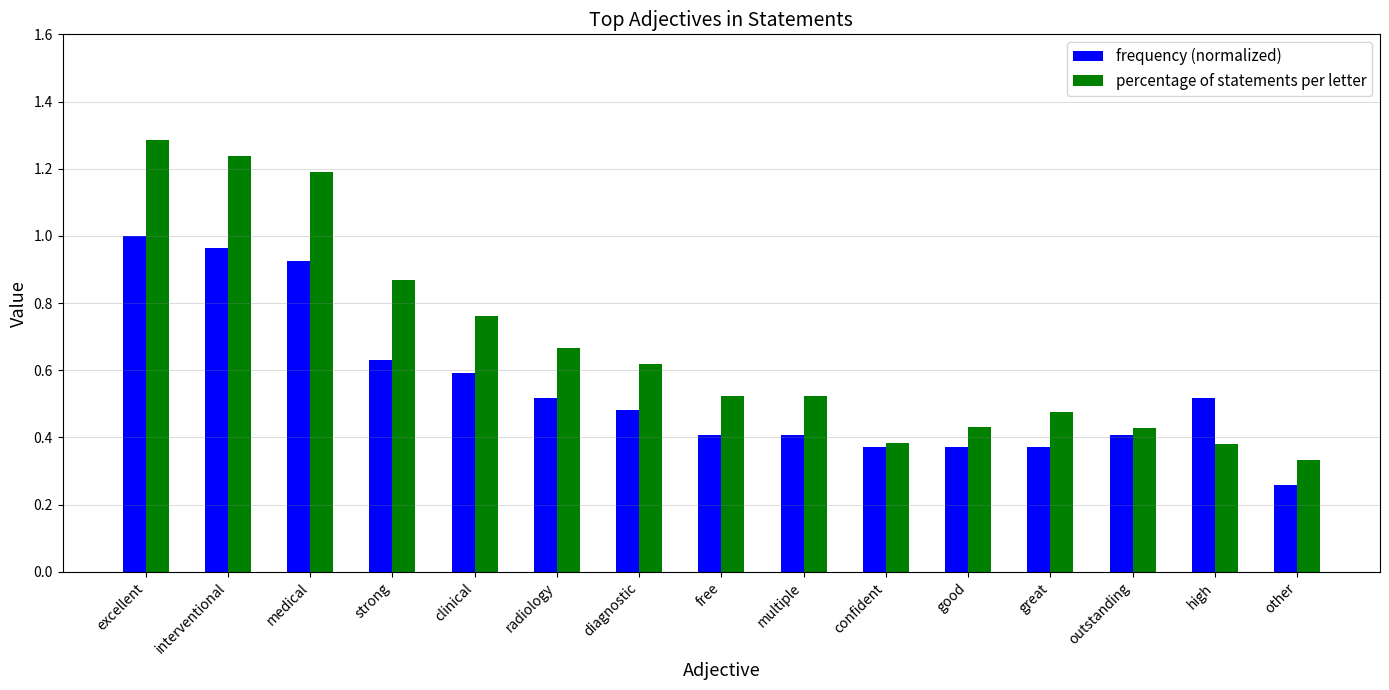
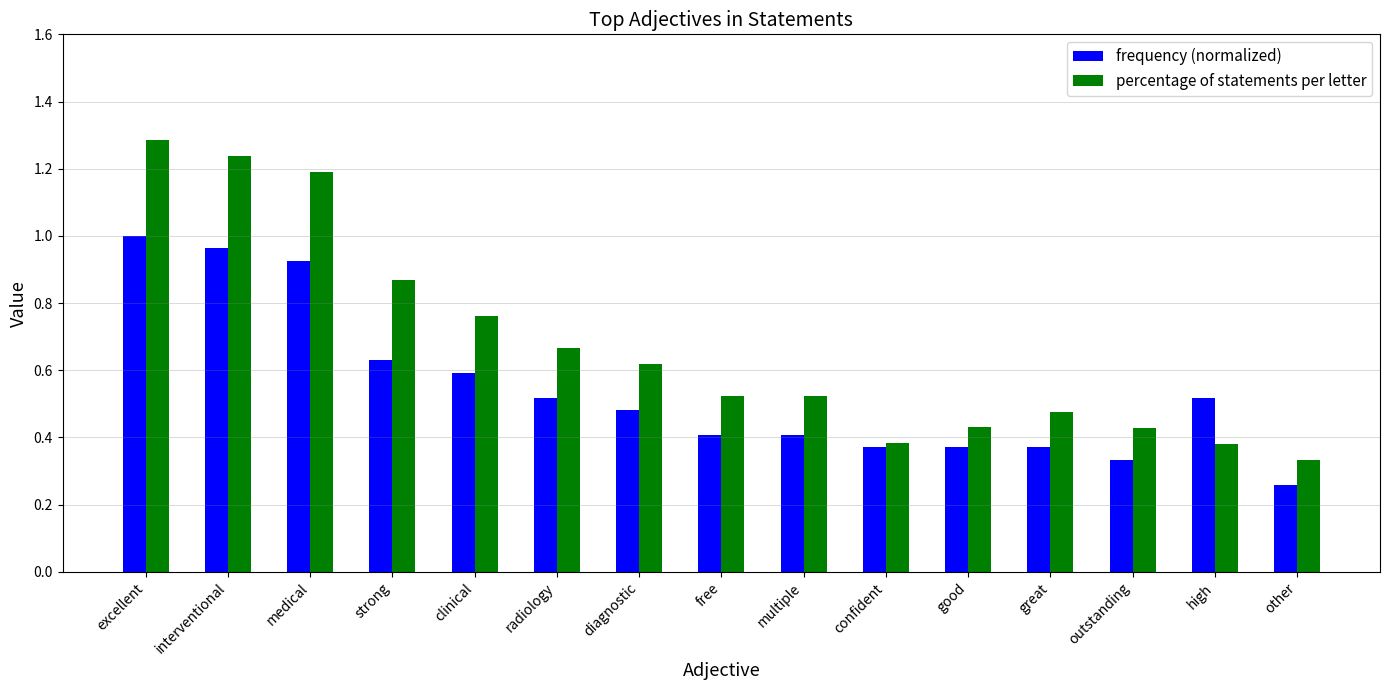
frequency (normalized), outstanding: 0.41 -> 0.33
